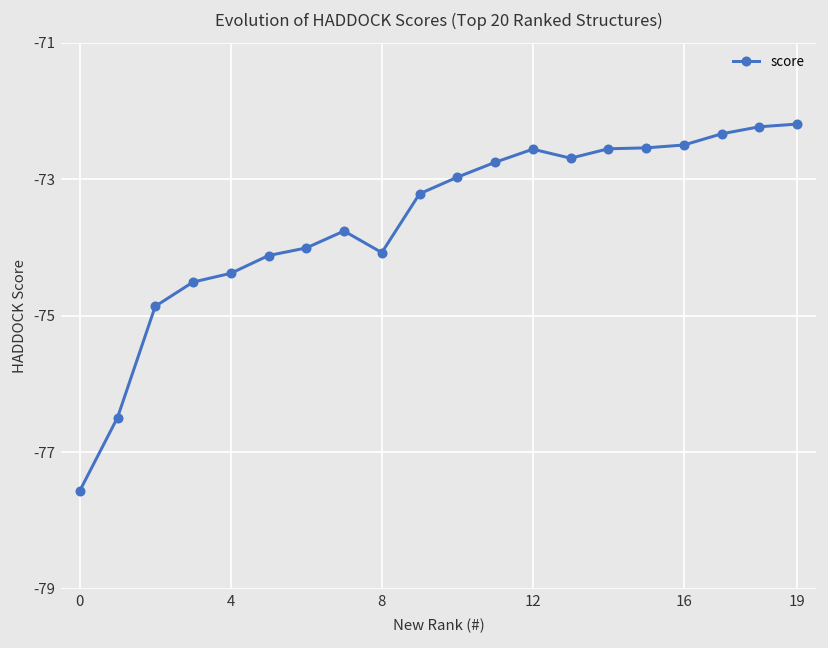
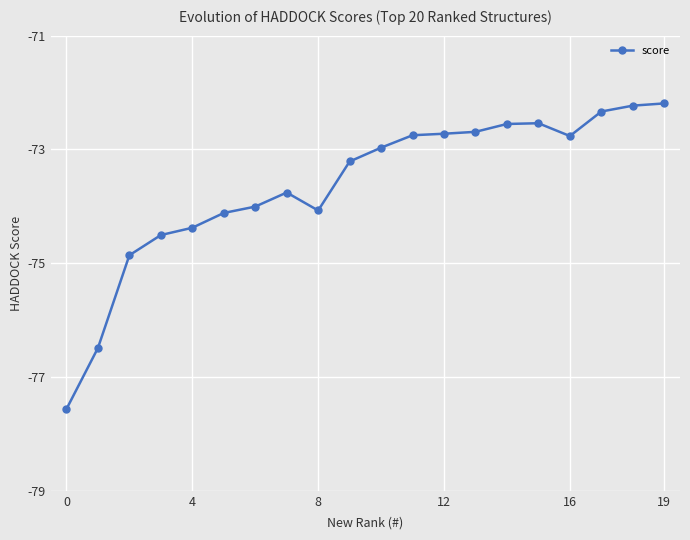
12: -72.6 -> -72.7
16: -72.5 -> -72.8
